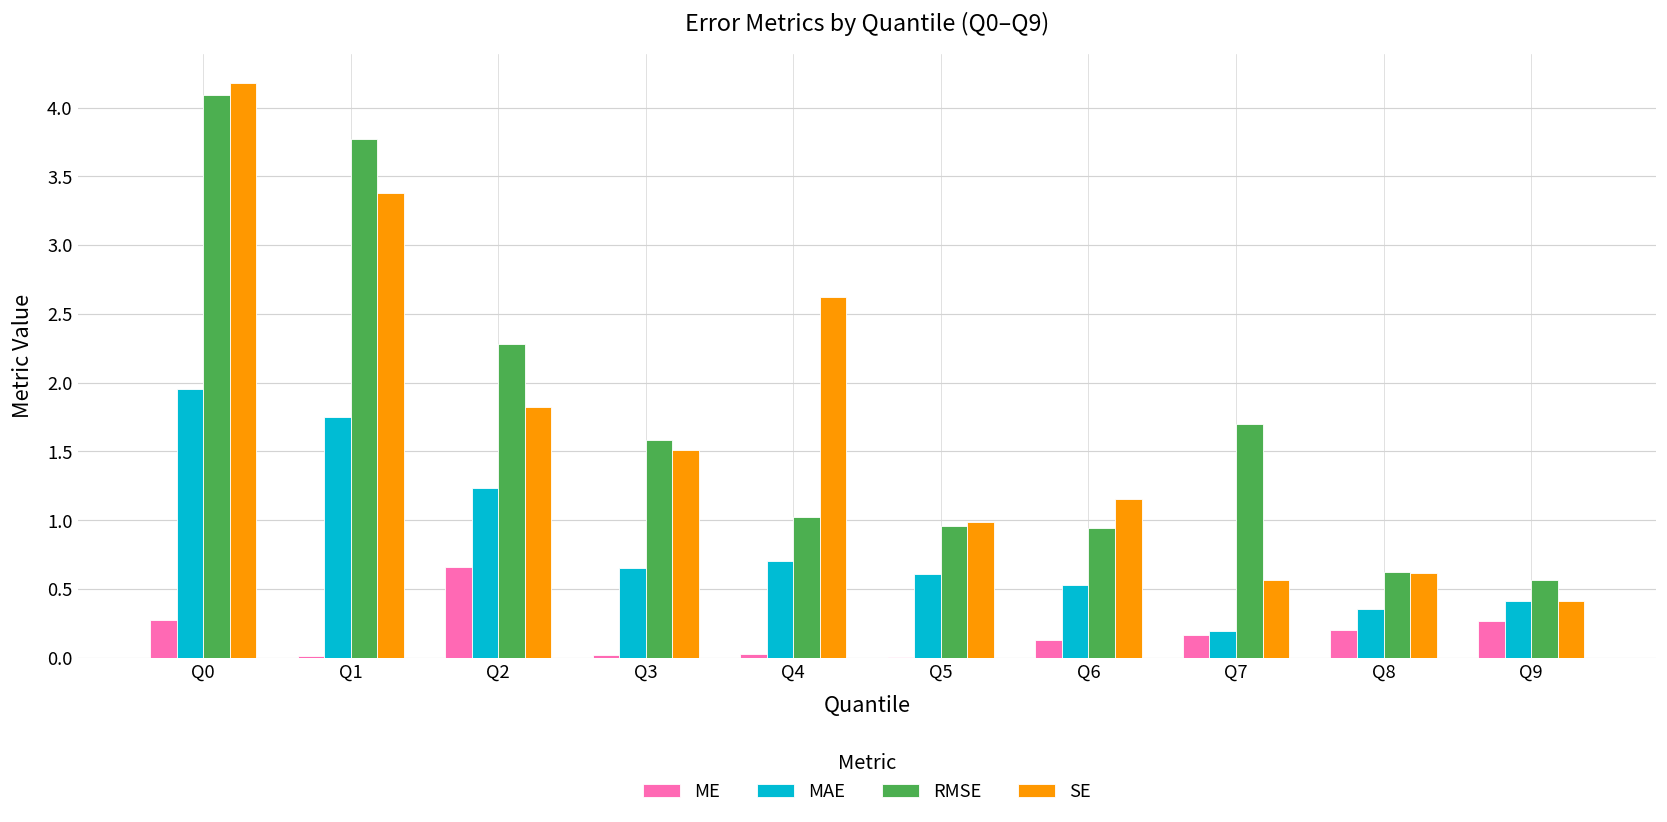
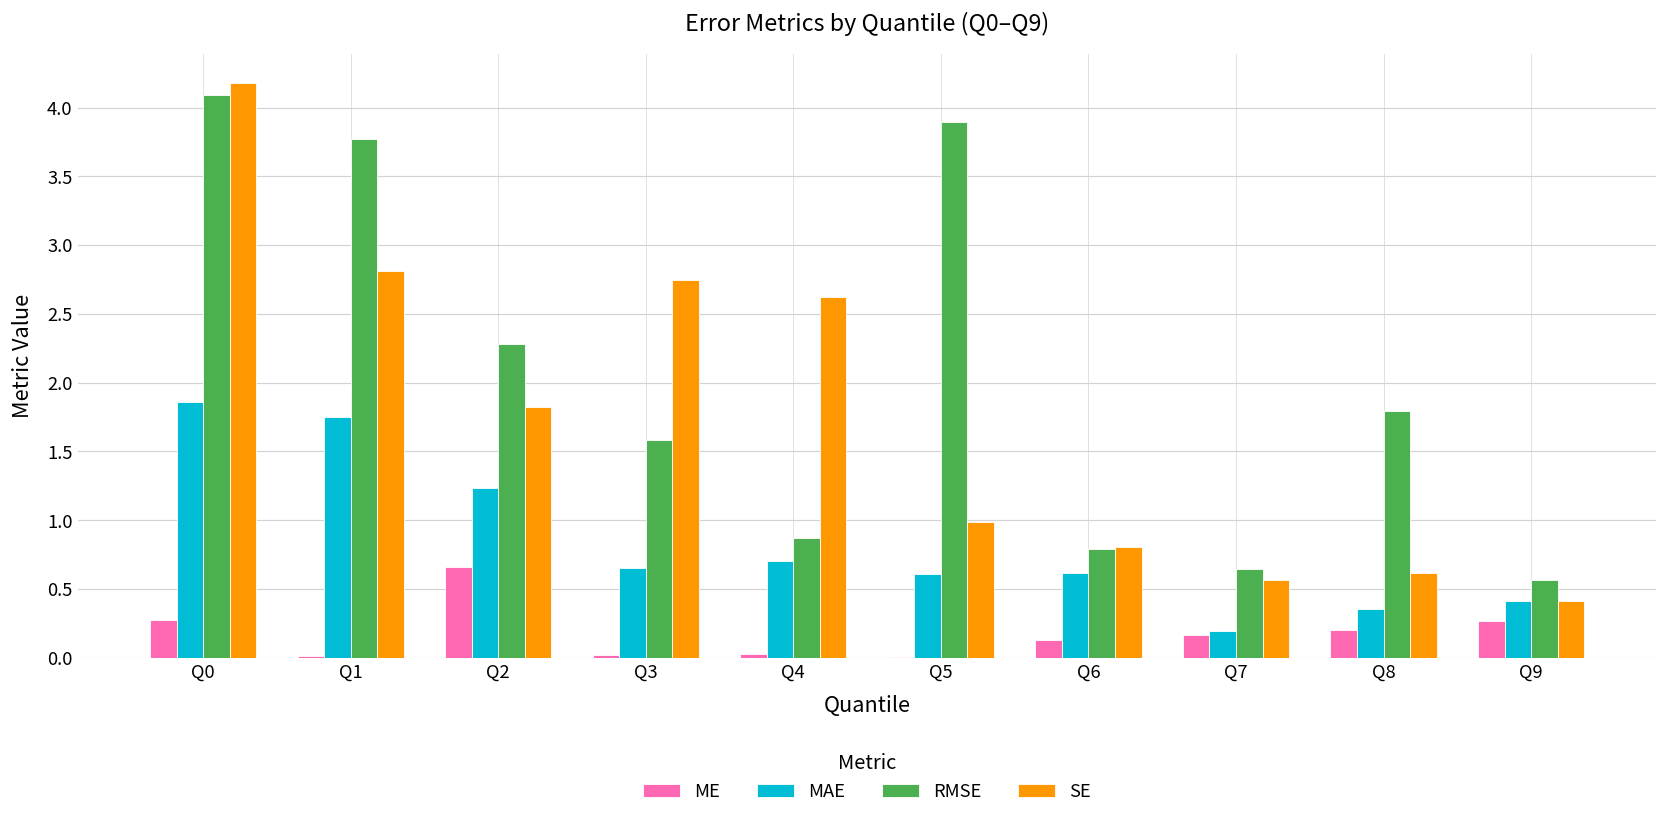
MAE, Q0: 1.95 -> 1.86
SE, Q1: 3.38 -> 2.81
SE, Q3: 1.51 -> 2.75
RMSE, Q4: 1.02 -> 0.87
RMSE, Q5: 0.96 -> 3.90
MAE, Q6: 0.53 -> 0.62
RMSE, Q6: 0.94 -> 0.79
SE, Q6: 1.15 -> 0.80
RMSE, Q7: 1.70 -> 0.65
RMSE, Q8: 0.63 -> 1.79
